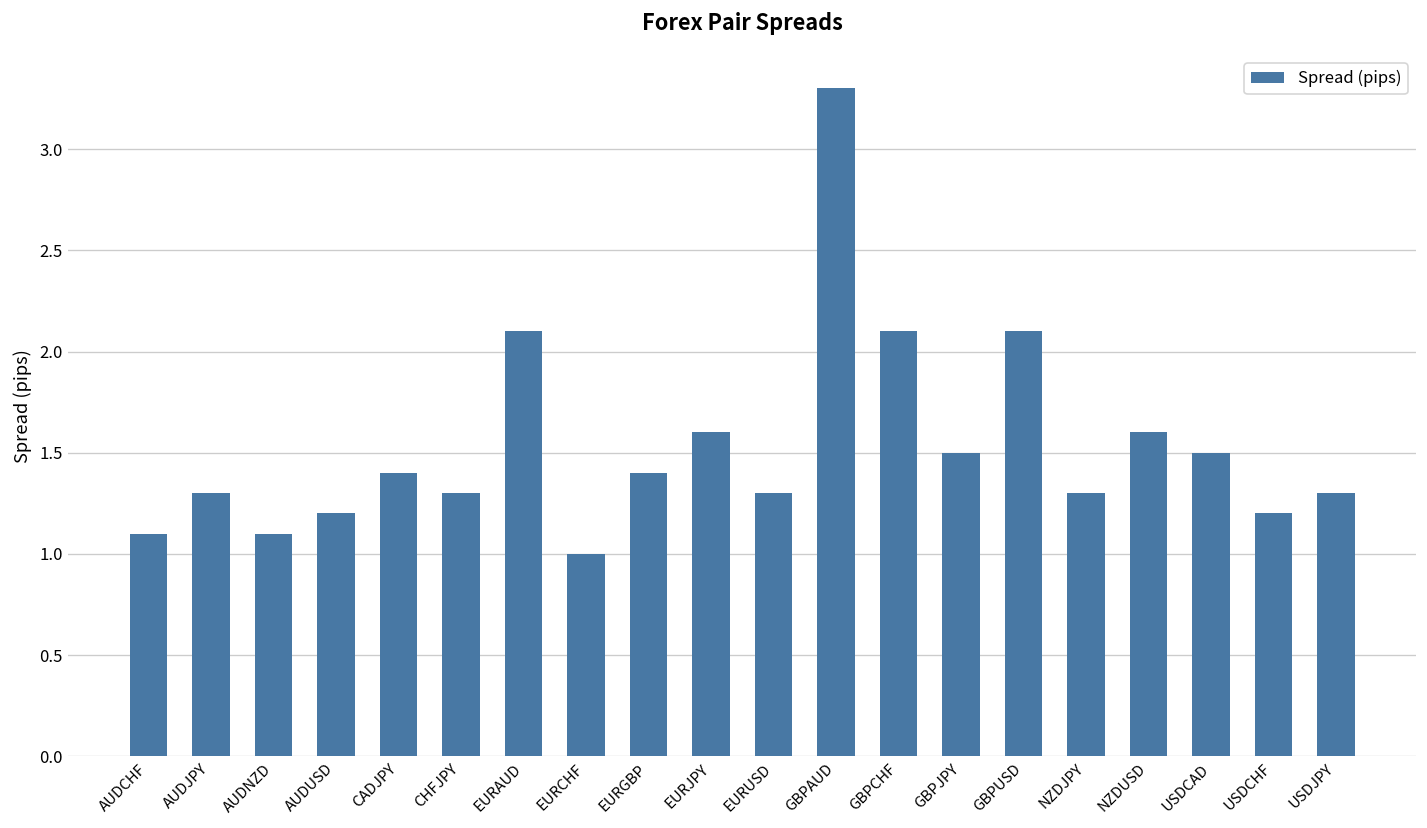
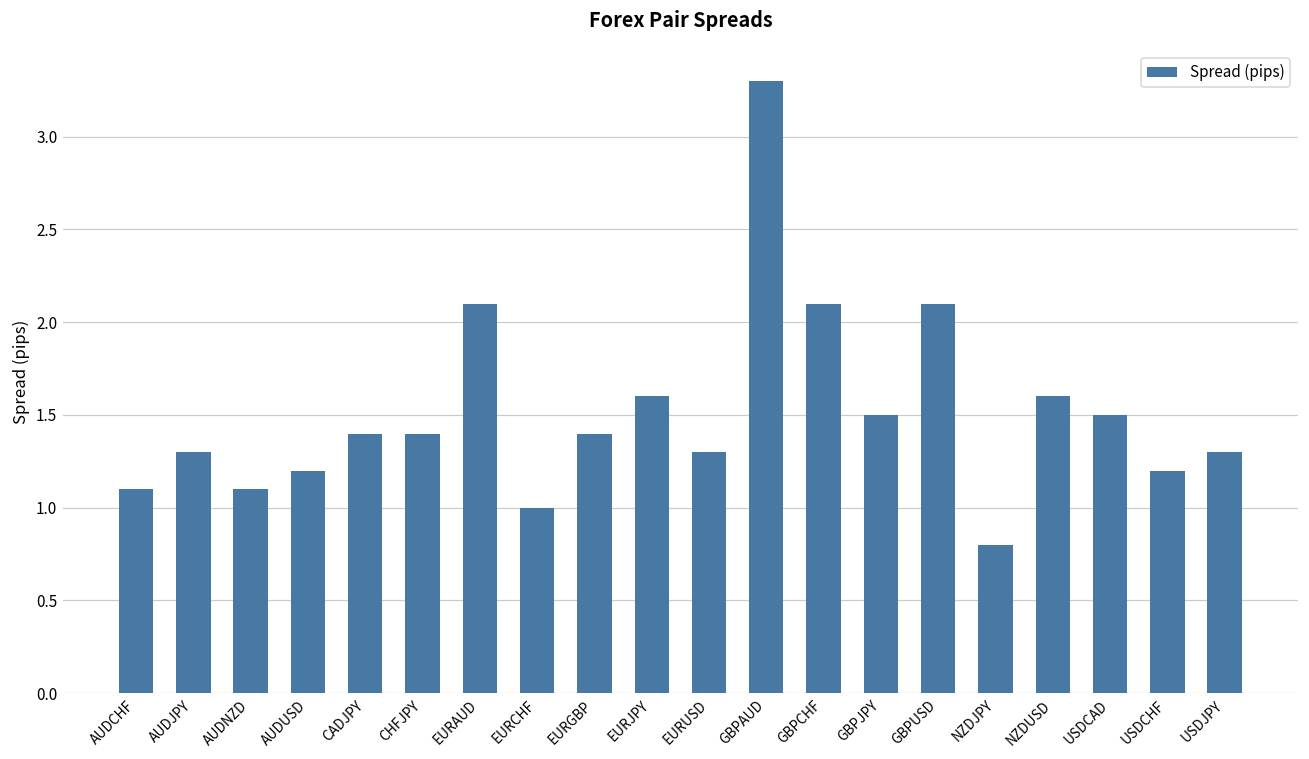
CHFJPY: 1.3 -> 1.4
NZDJPY: 1.3 -> 0.8
